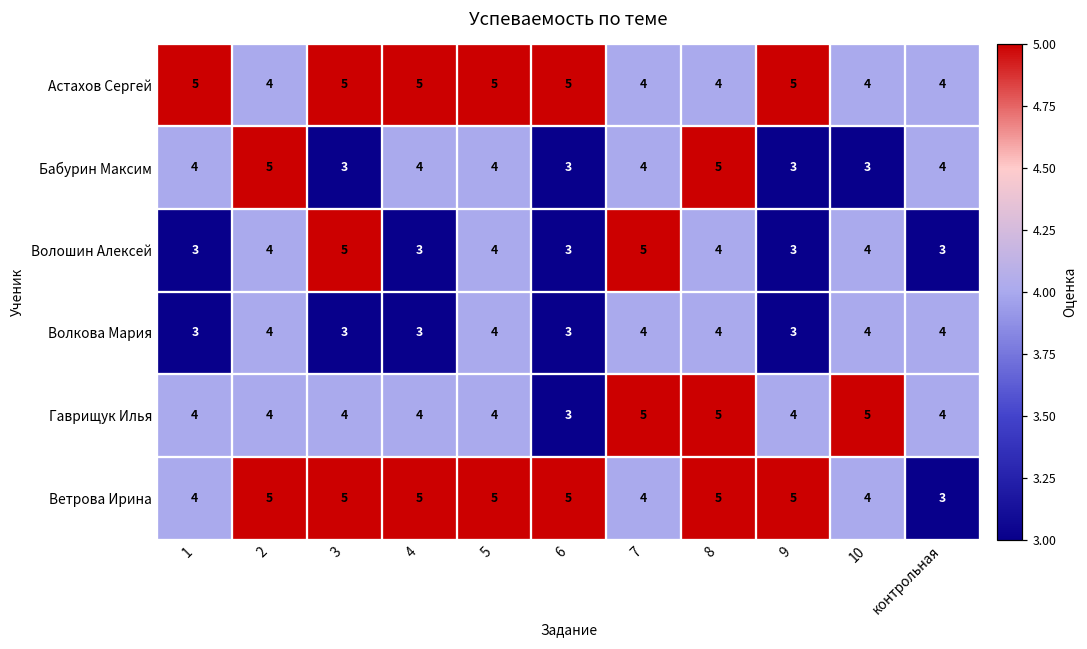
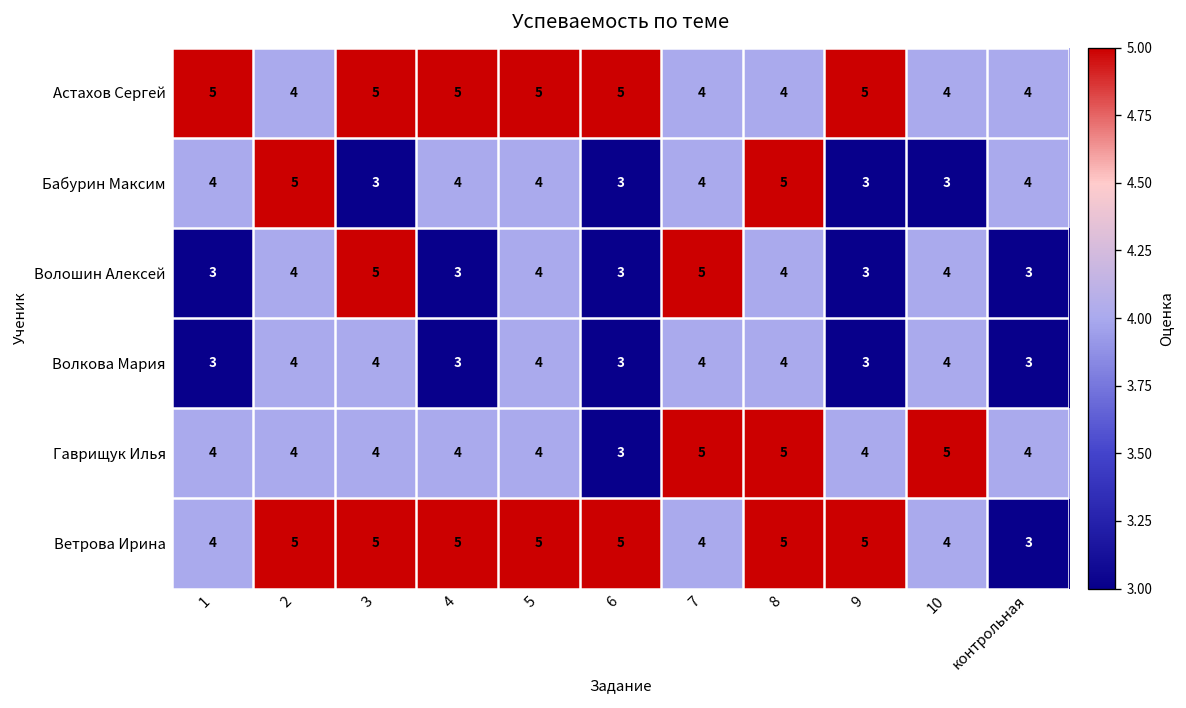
Волкова Мария, 3: 3 -> 4
Волкова Мария, контрольная: 4 -> 3
